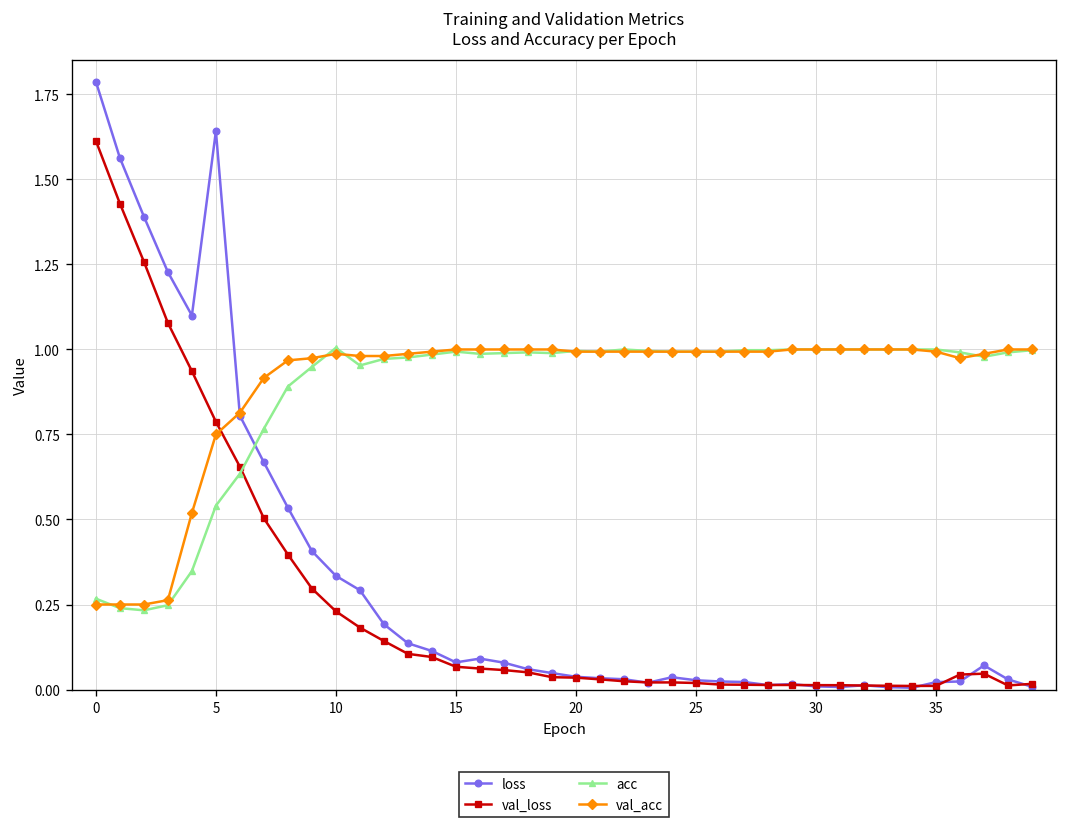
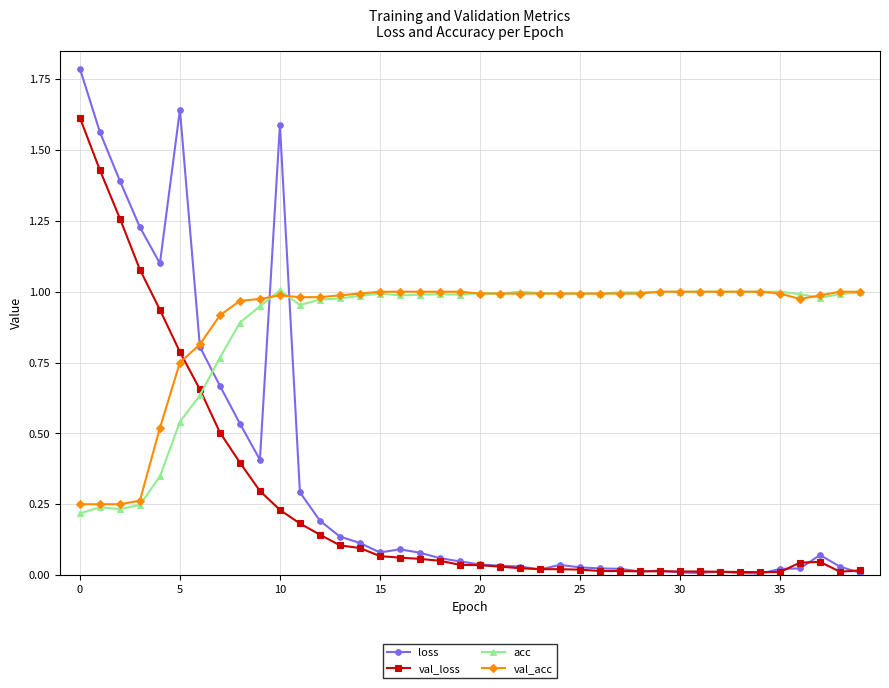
acc, 0: 0.27 -> 0.22
loss, 10: 0.33 -> 1.59
